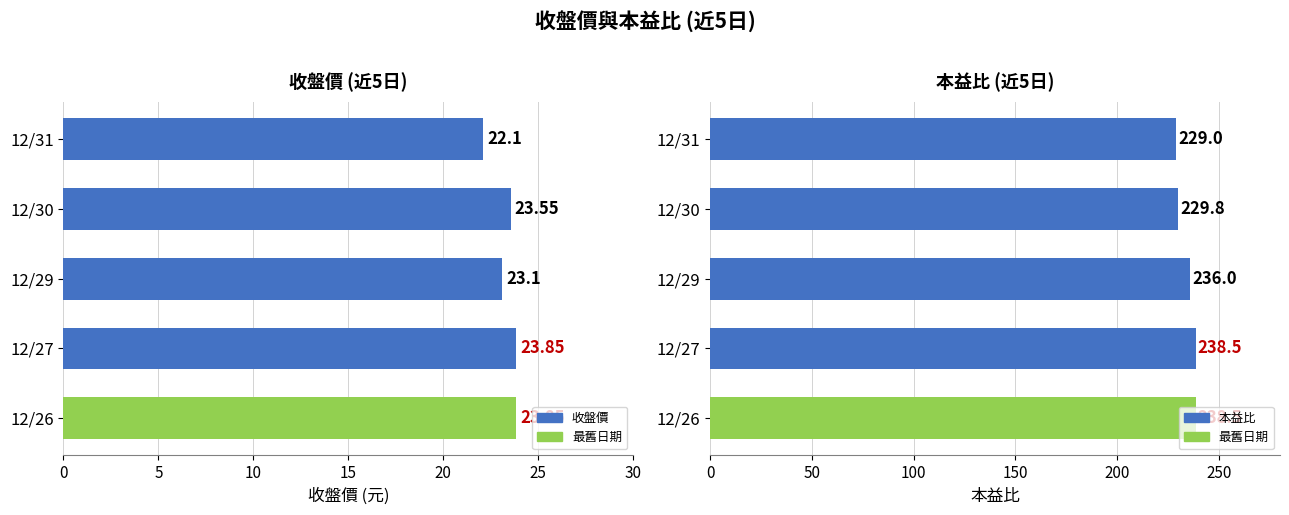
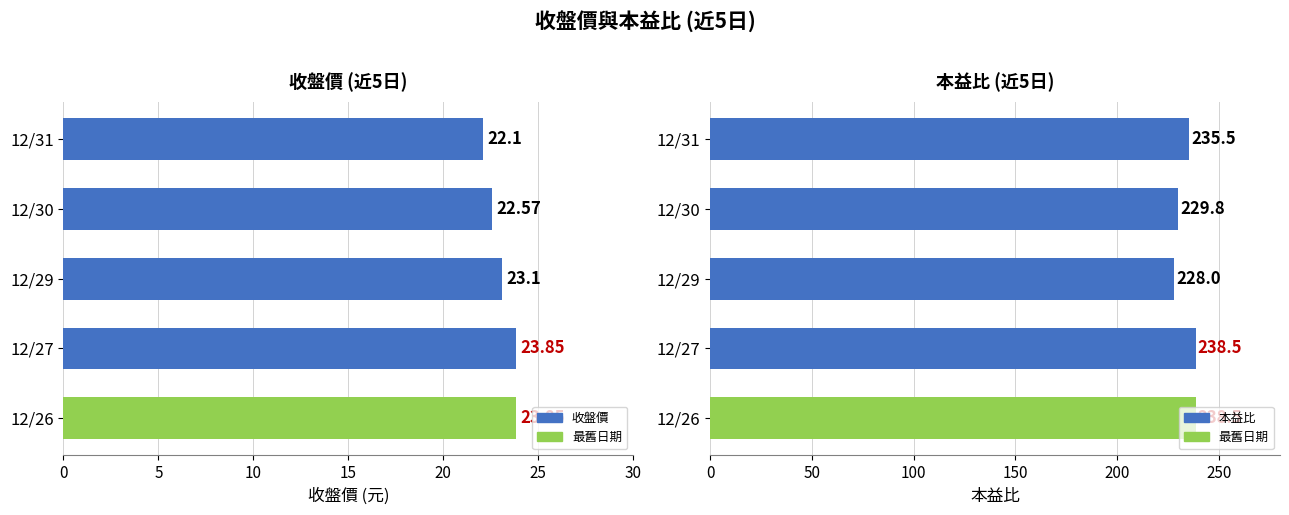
收盤價 (近5日), 12/30: 23.55 -> 22.57
本益比 (近5日), 12/31: 229.0 -> 235.5
本益比 (近5日), 12/29: 236.0 -> 228.0
